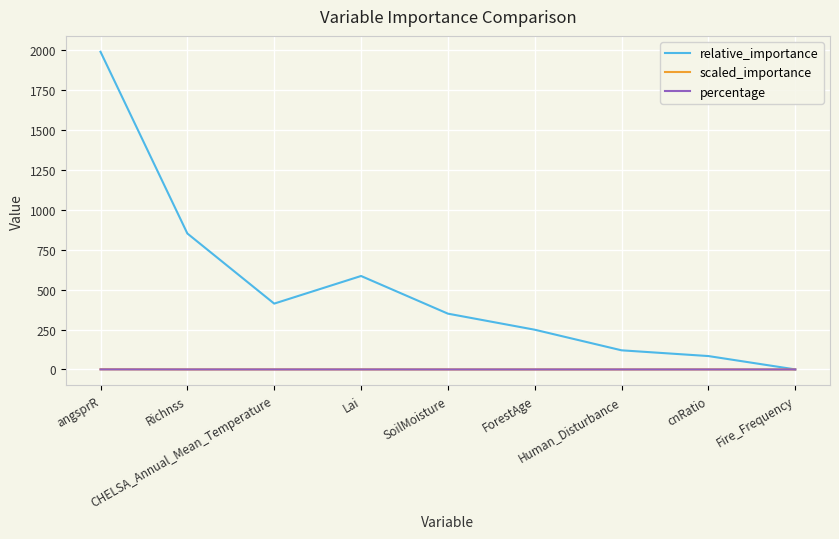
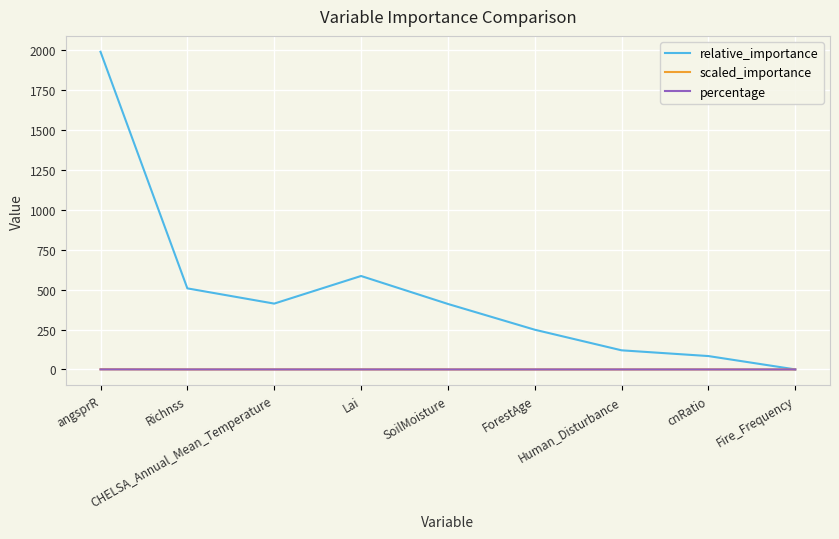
relative_importance, Richnss: 850 -> 510
relative_importance, SoilMoisture: 350 -> 410
